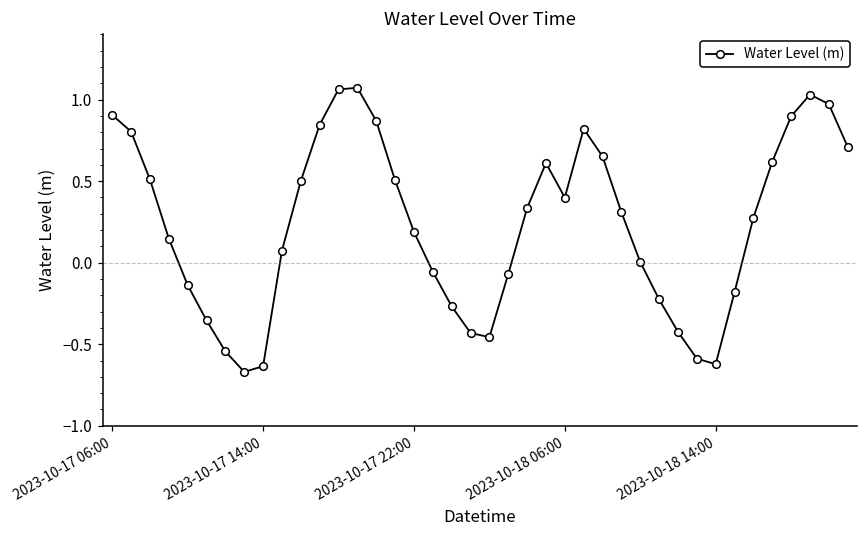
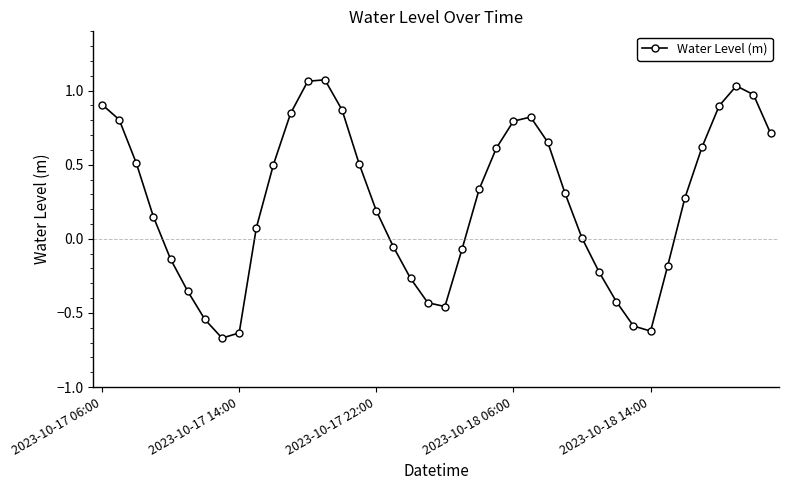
2023-10-18 06:00: 0.40 -> 0.79
